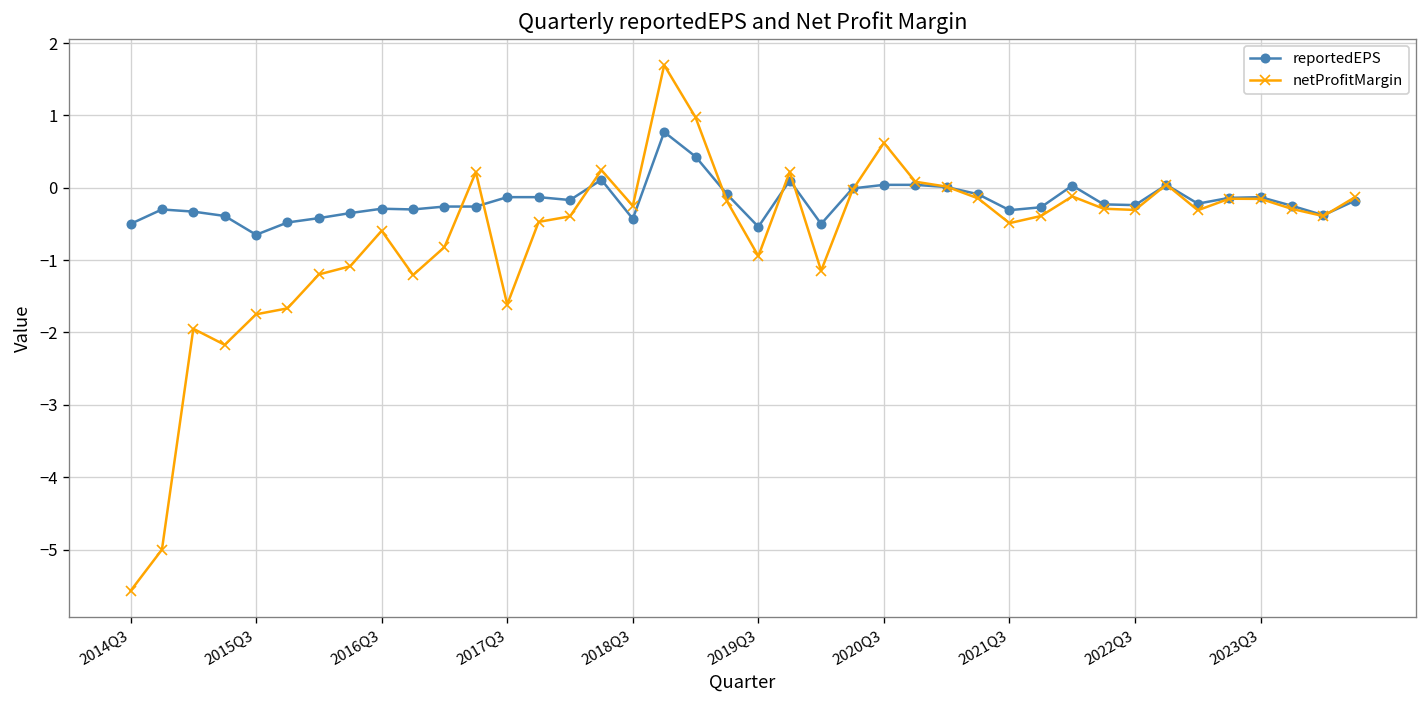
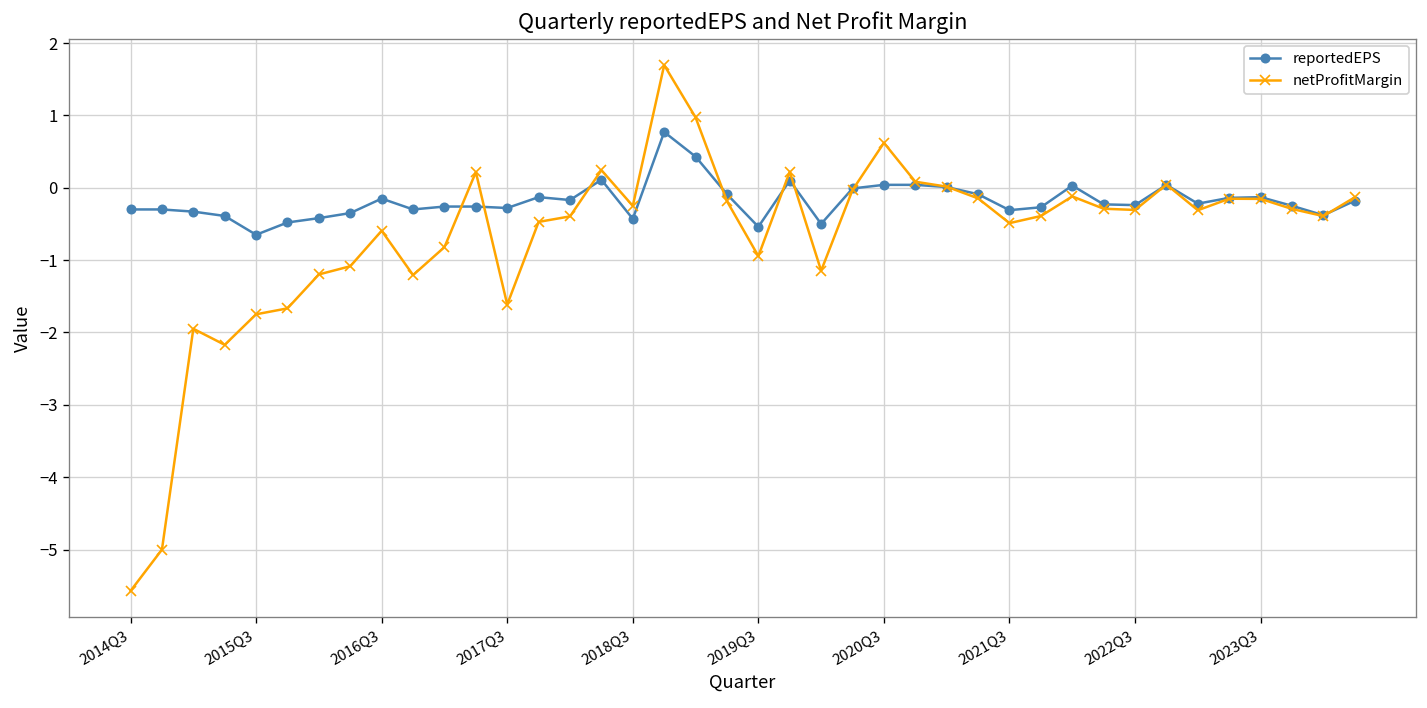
reportedEPS, 2014Q3: -0.5 -> -0.3
reportedEPS, 2016Q3: -0.3 -> -0.2
reportedEPS, 2017Q3: -0.1 -> -0.3
